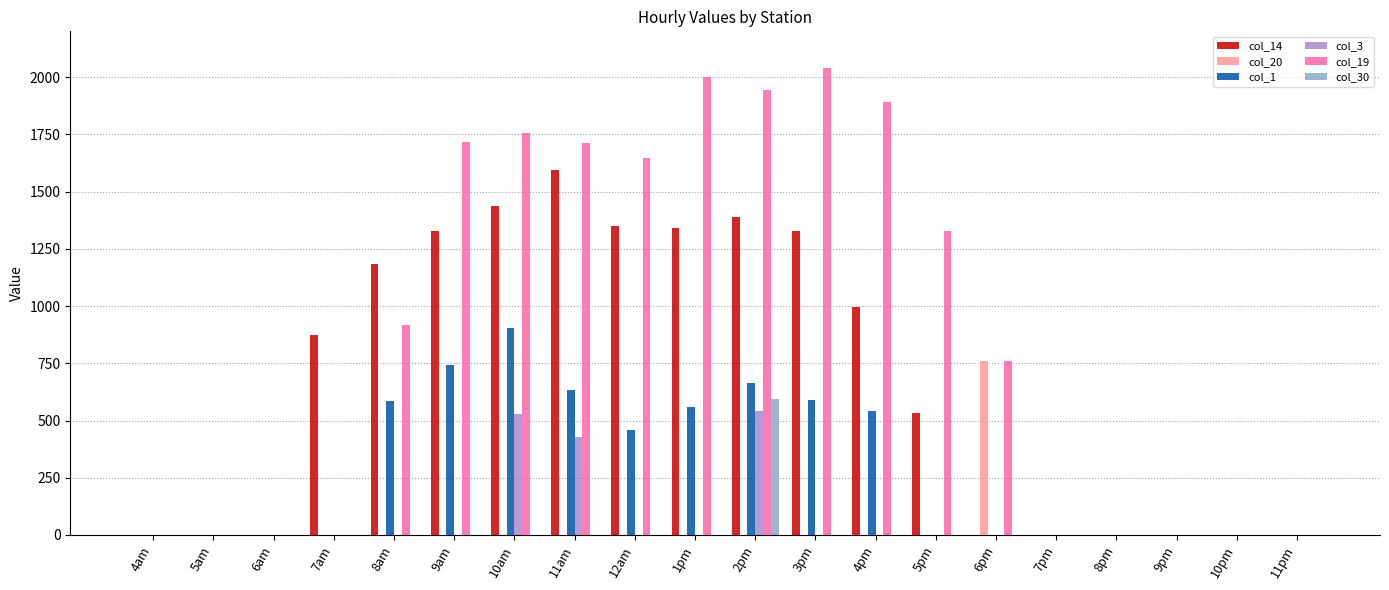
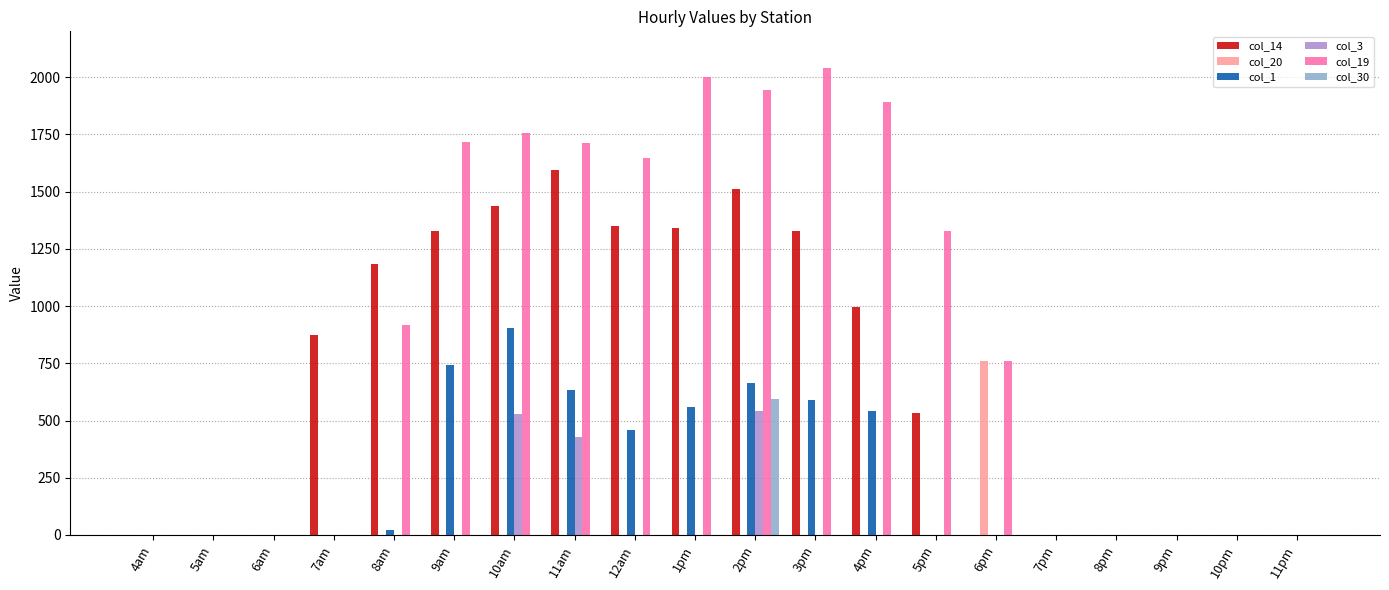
col_1, 8am: 590 -> 20
col_14, 2pm: 1390 -> 1510
